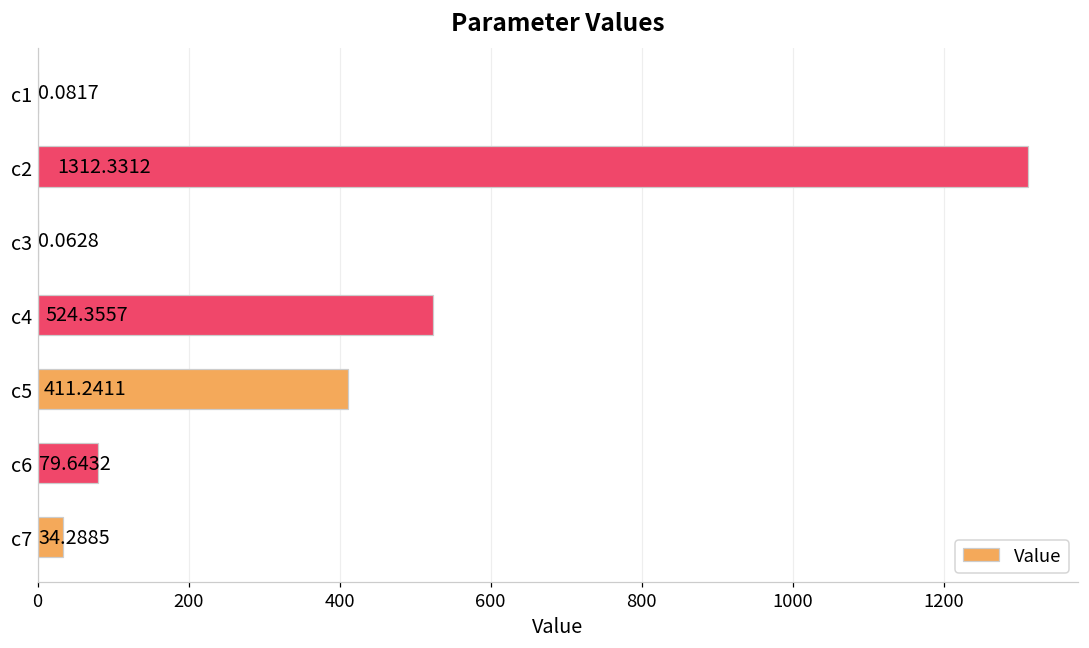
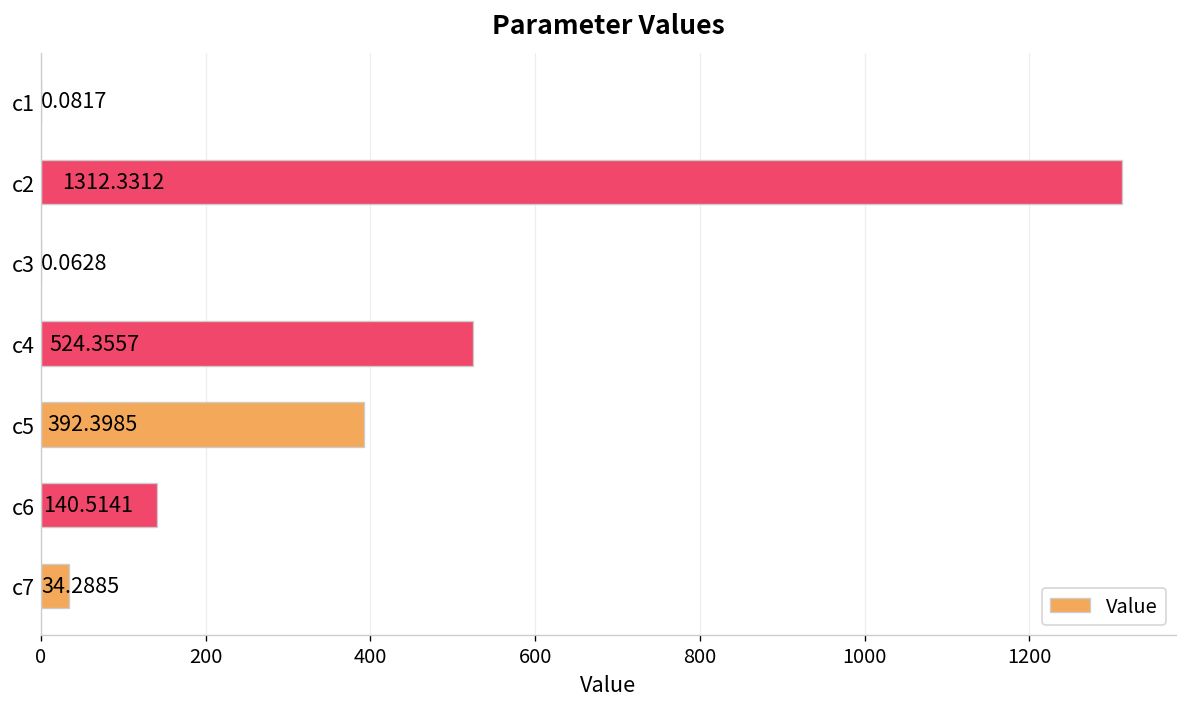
c5: 411.2411 -> 392.3985
c6: 79.6432 -> 140.5141
